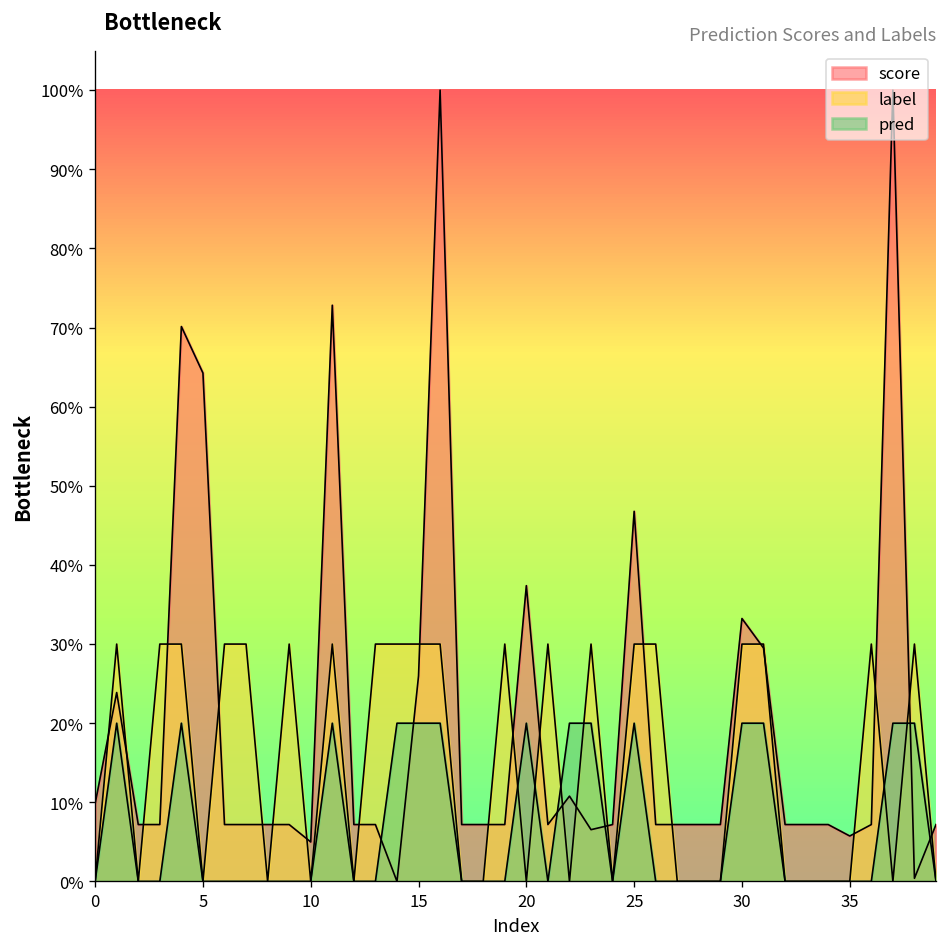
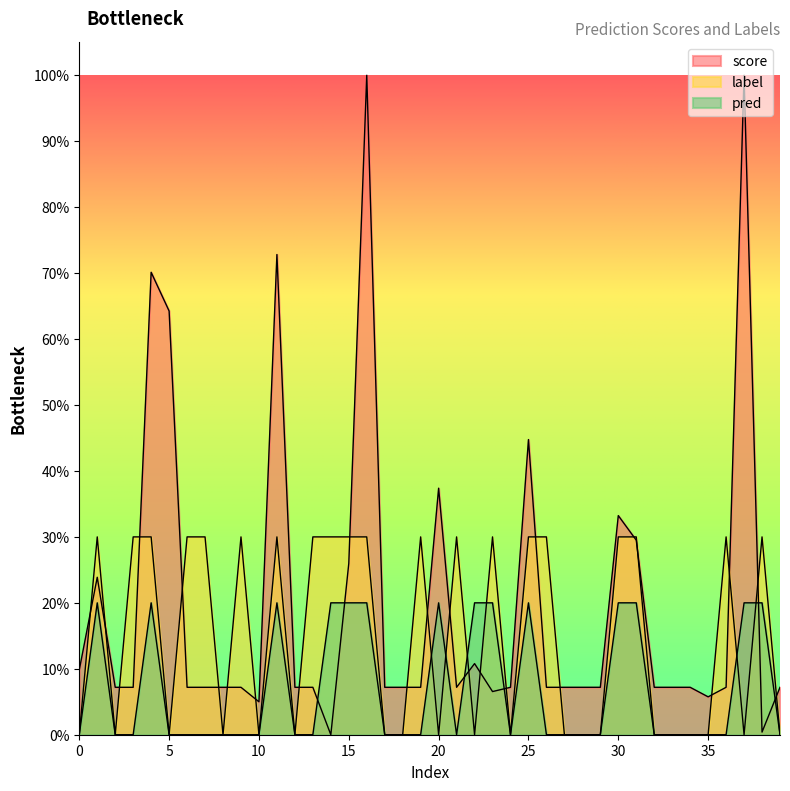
score, 25: 47% -> 45%
